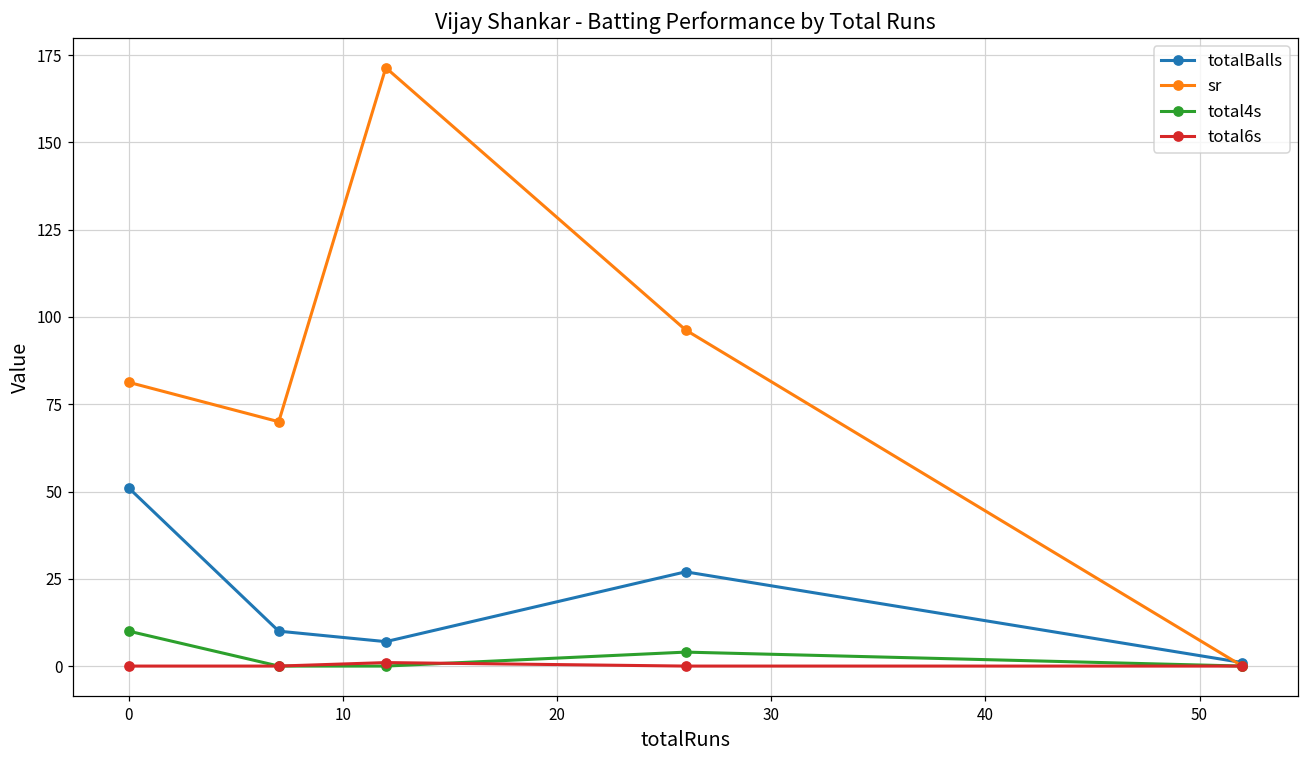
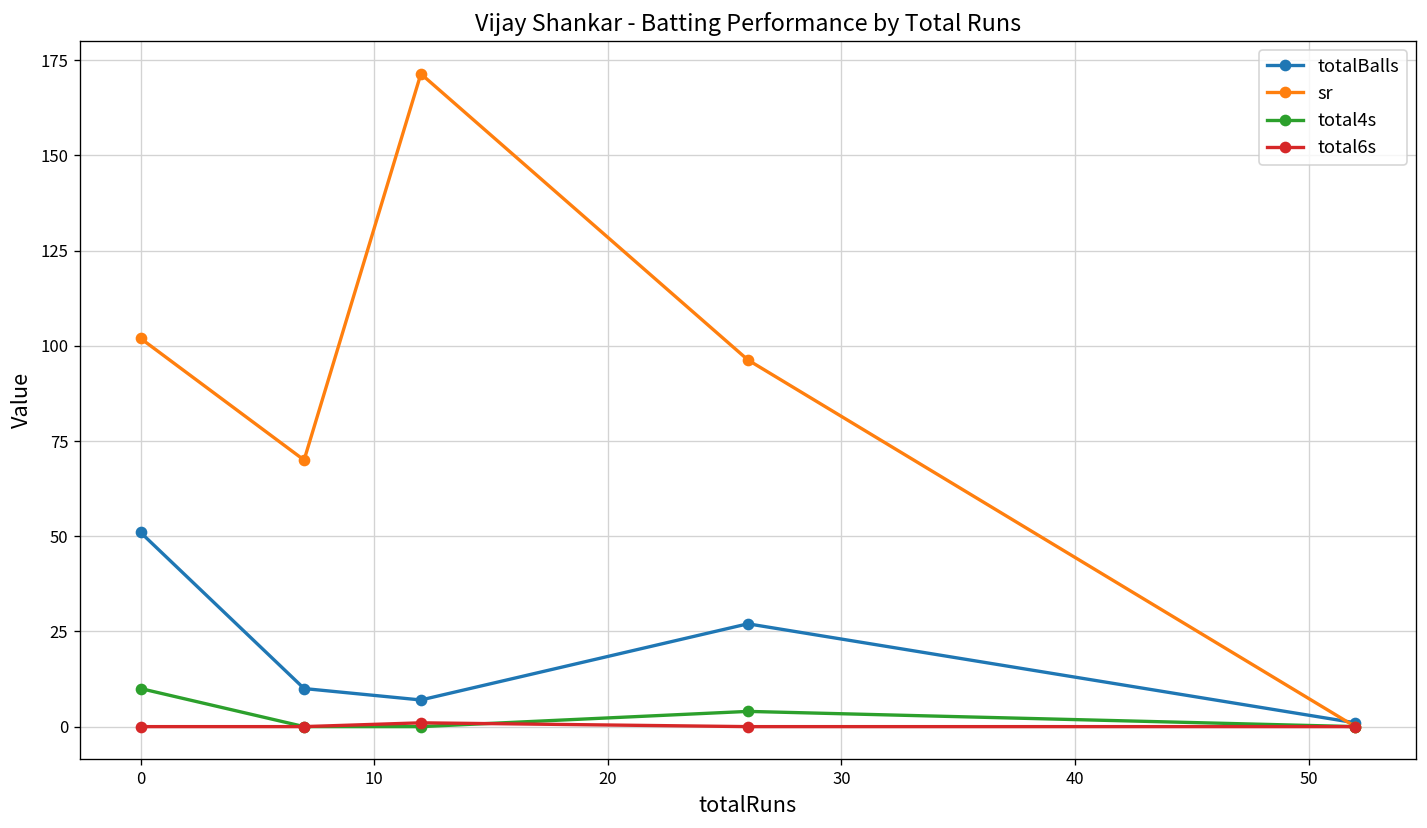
sr, 0: 81 -> 102
